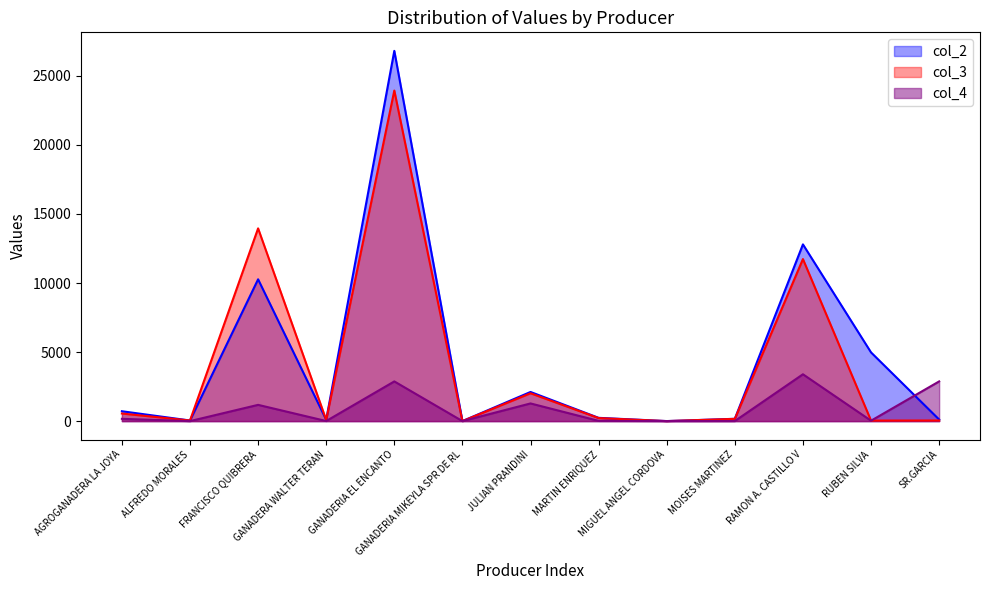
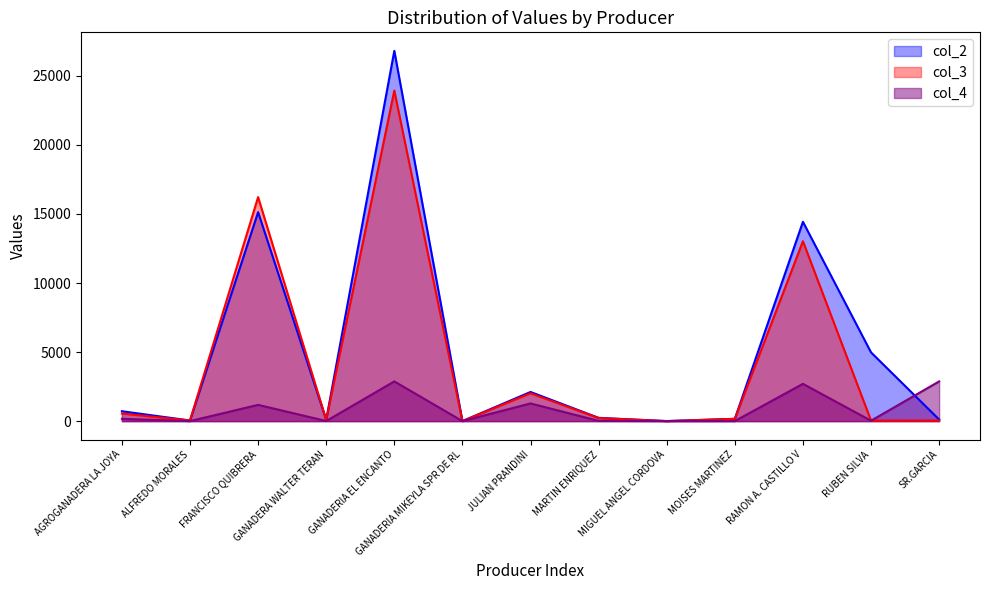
col_2, FRANCISCO QUIBRERA: 10300 -> 15100
col_3, FRANCISCO QUIBRERA: 14000 -> 16200
col_2, RAMON A. CASTILLO V: 12800 -> 14400
col_3, RAMON A. CASTILLO V: 11700 -> 13000
col_4, RAMON A. CASTILLO V: 3400 -> 2700
